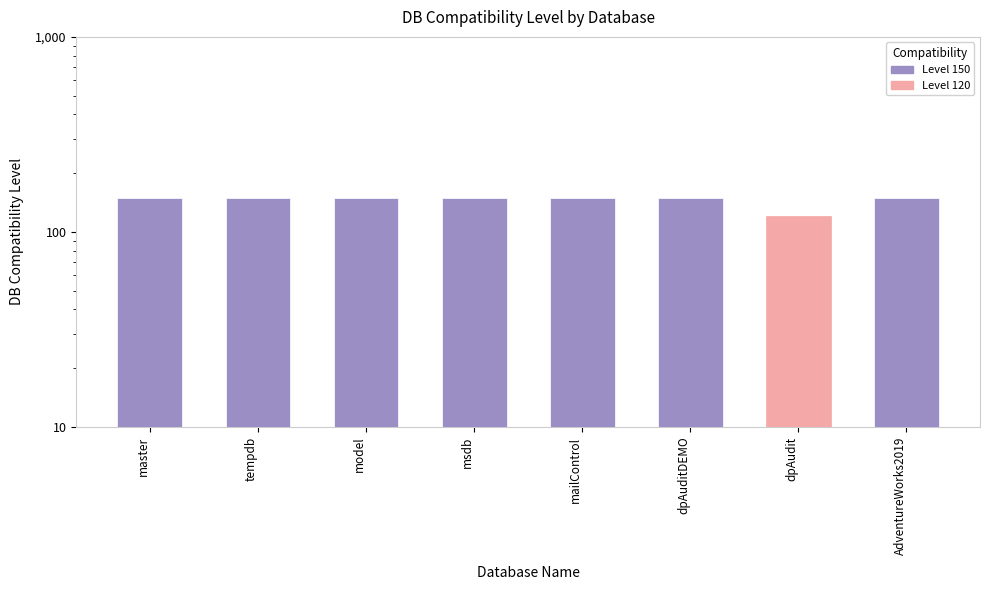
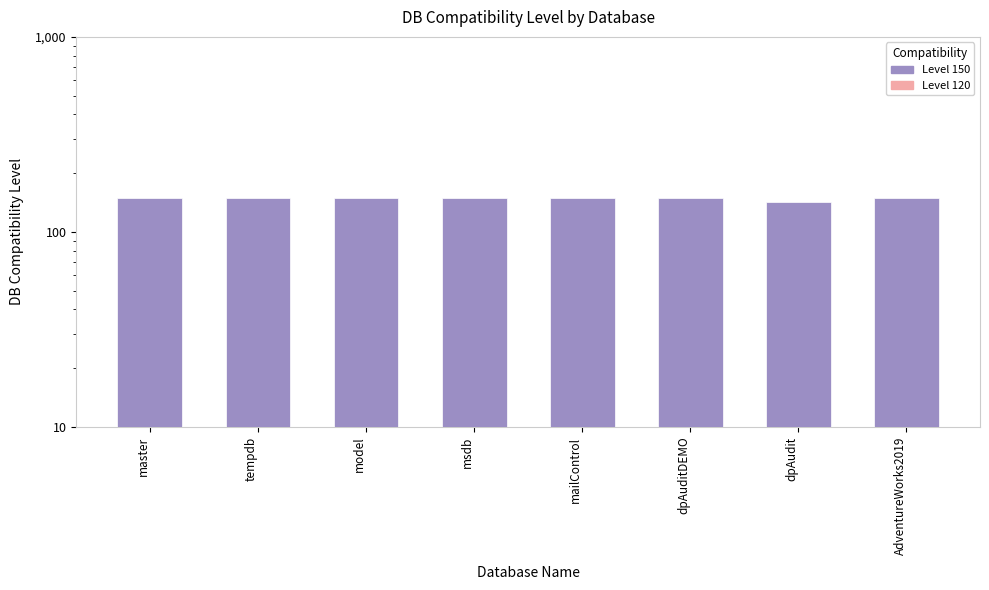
dpAudit: 120 -> 140
